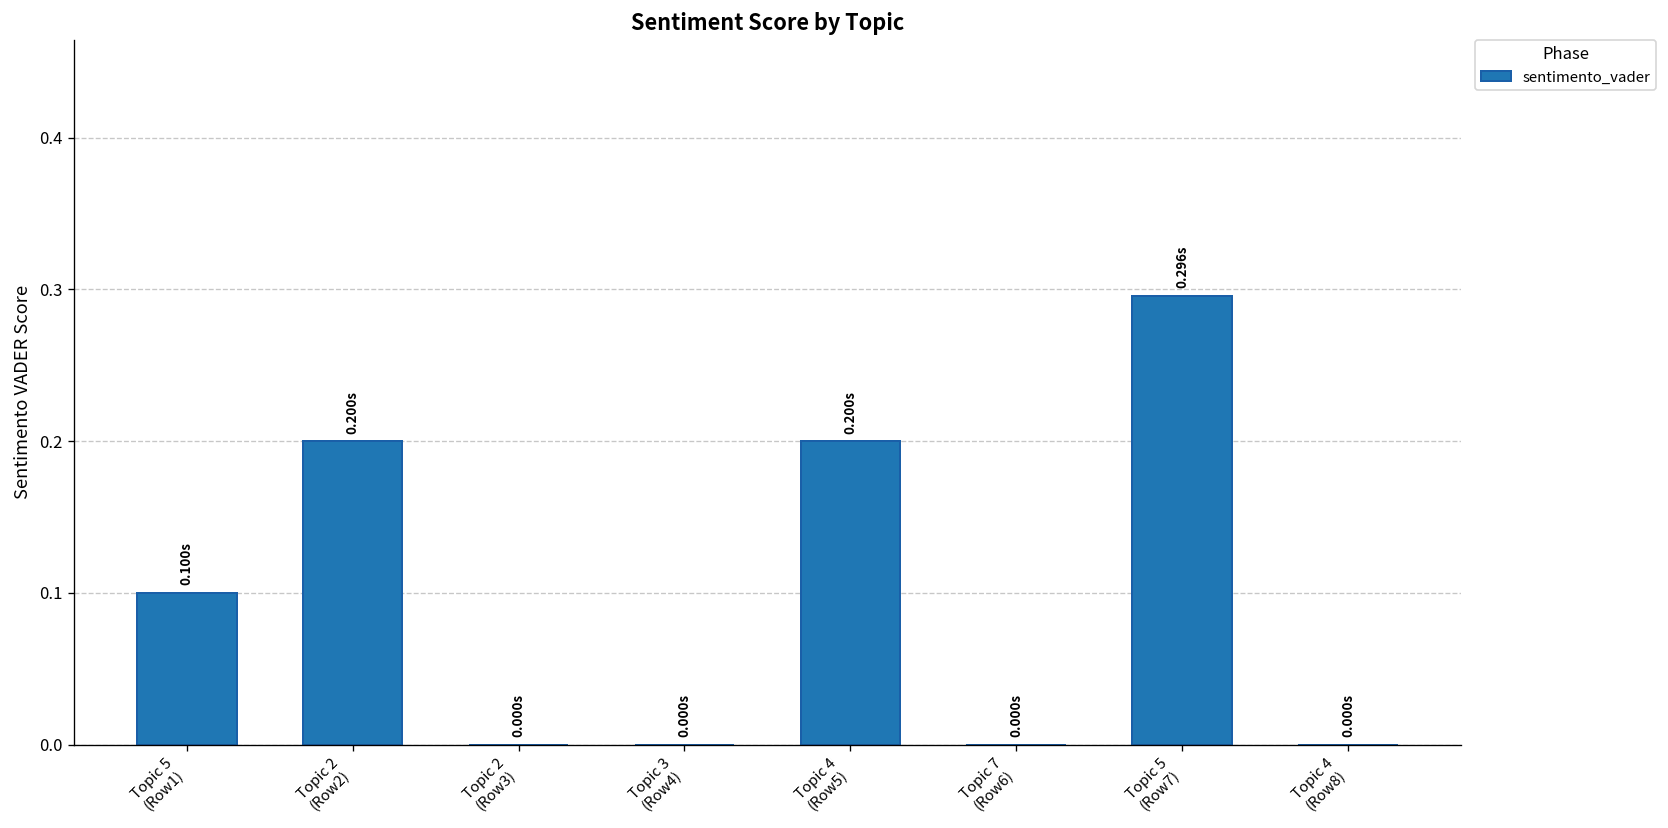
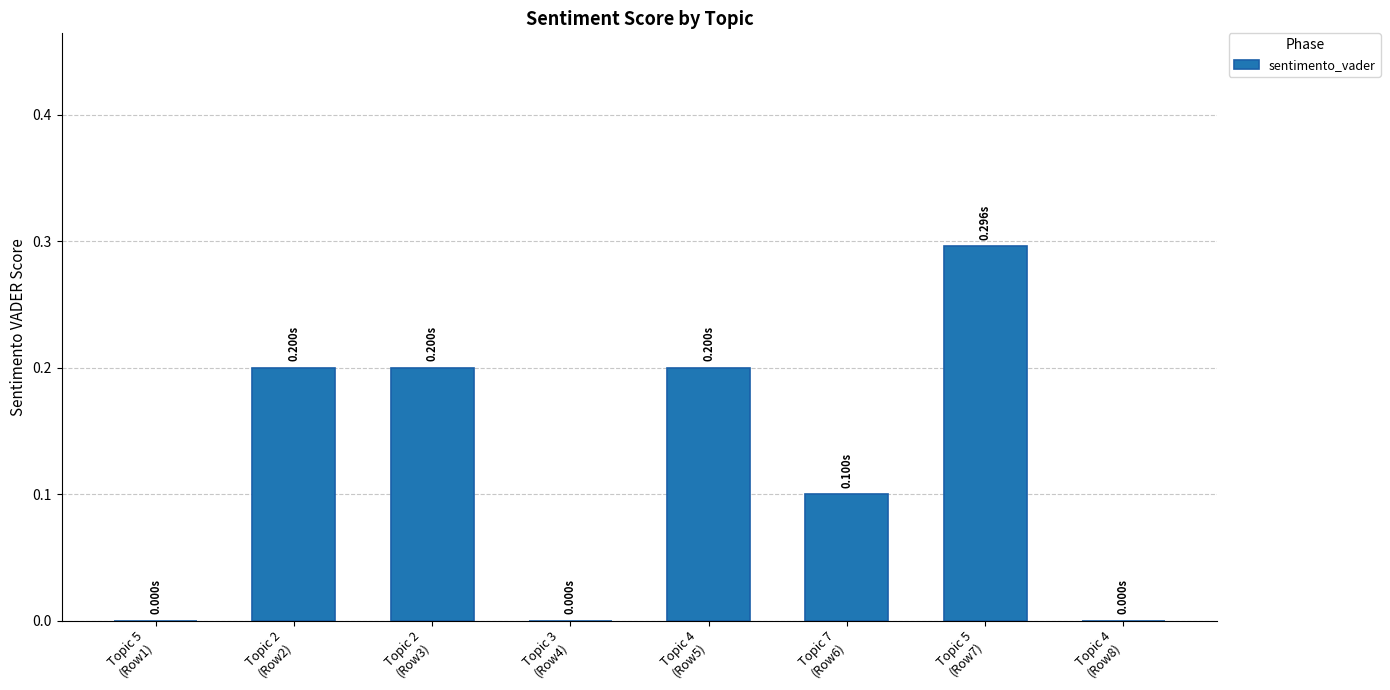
Topic 5 (Row1): 0.100s -> 0.000s
Topic 2 (Row3): 0.000s -> 0.200s
Topic 7 (Row6): 0.000s -> 0.100s
